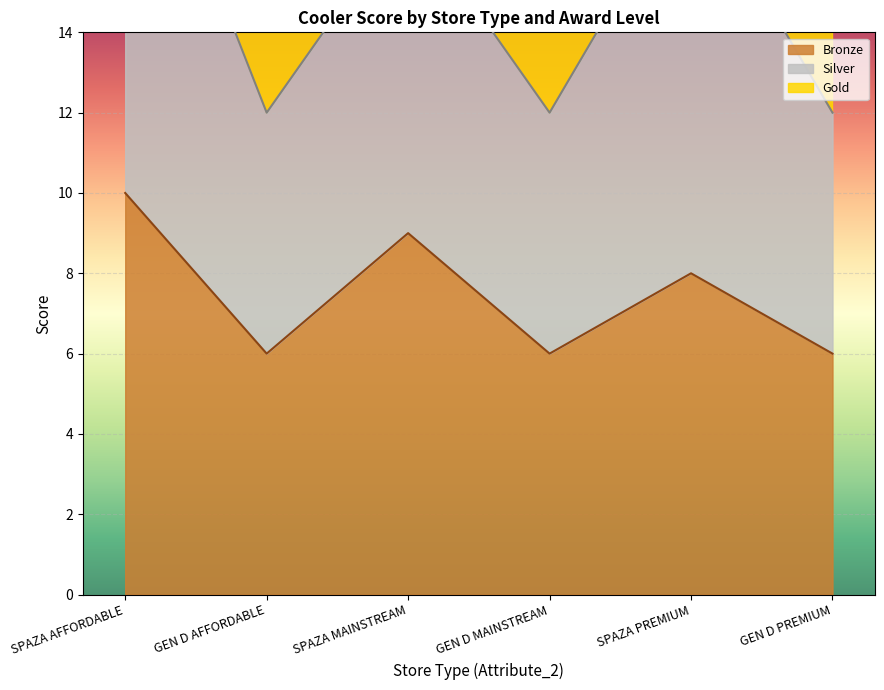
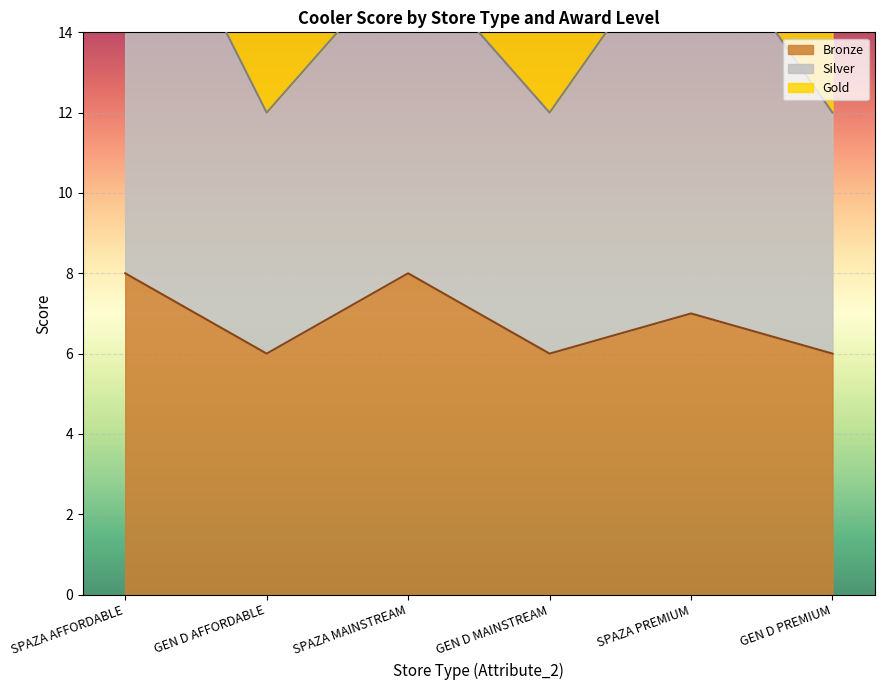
Bronze, SPAZA AFFORDABLE: 10 -> 8
Bronze, SPAZA MAINSTREAM: 9 -> 8
Bronze, SPAZA PREMIUM: 8 -> 7
